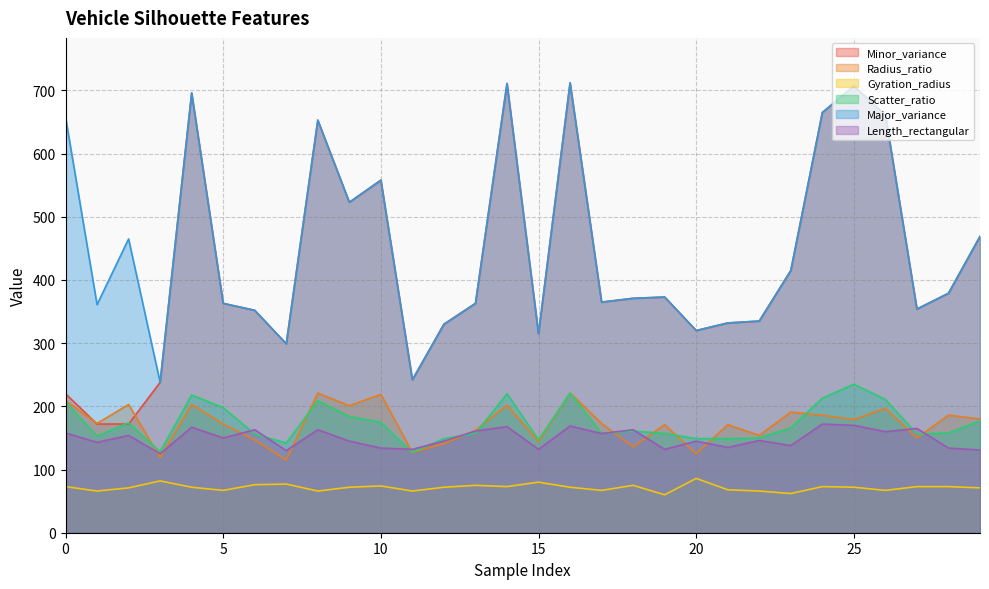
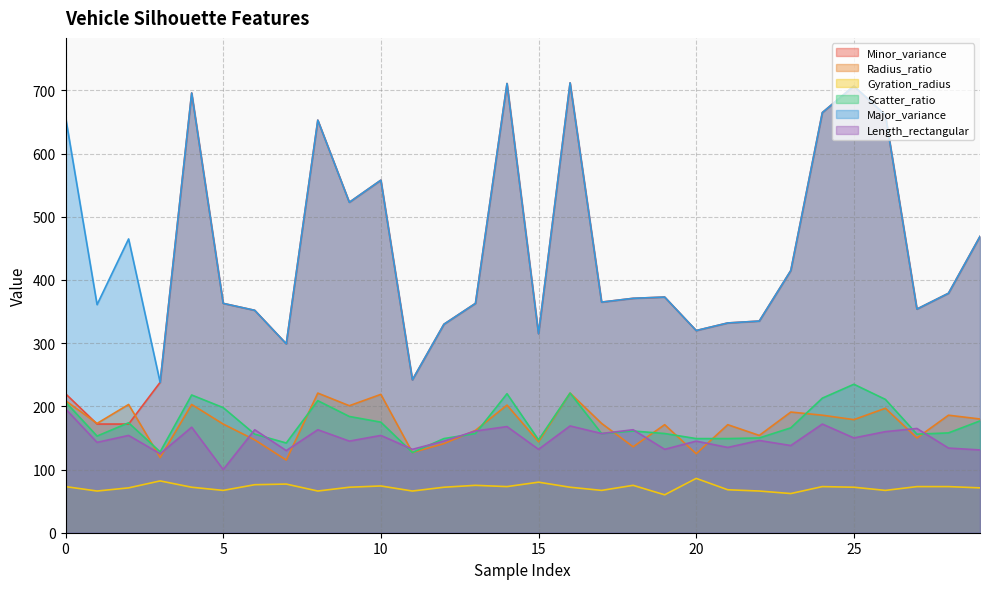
Length_rectangular, 0: 160 -> 200
Length_rectangular, 5: 150 -> 100
Length_rectangular, 10: 130 -> 150
Length_rectangular, 25: 170 -> 150
